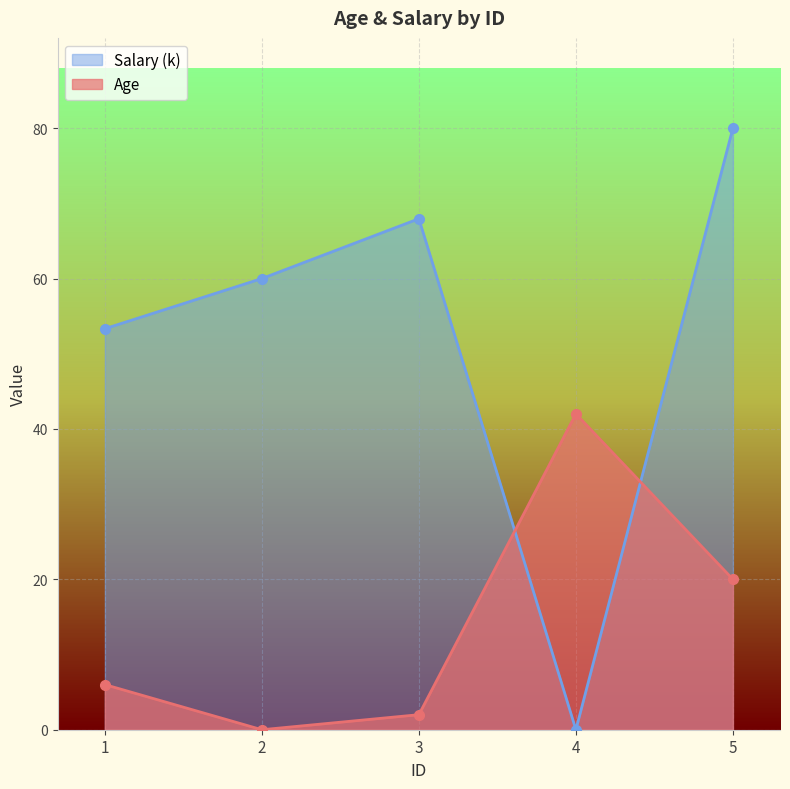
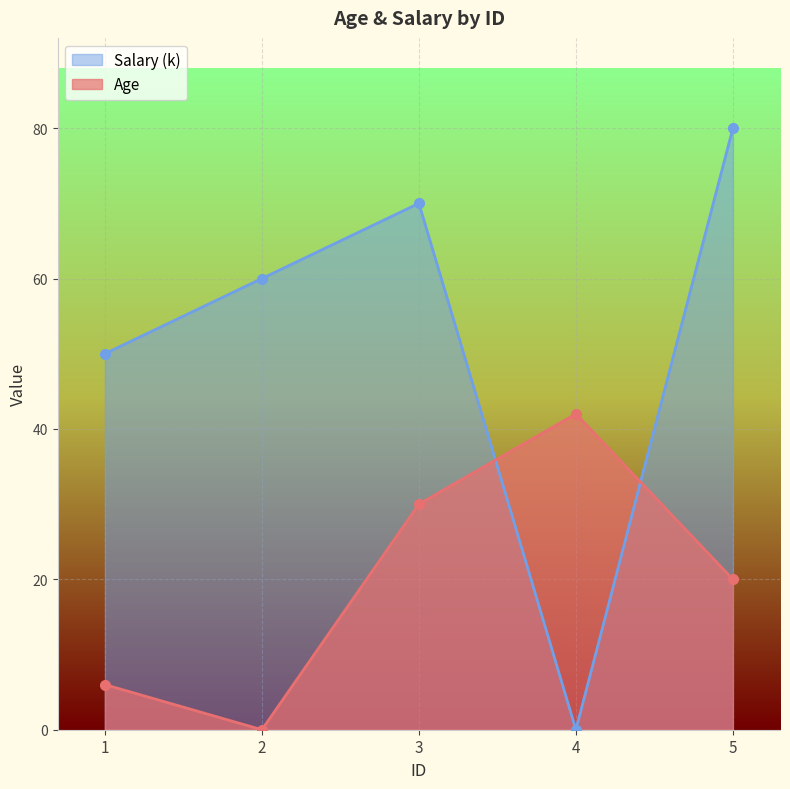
Salary (k), 1: 53 -> 50
Salary (k), 3: 68 -> 70
Age, 3: 2 -> 30
